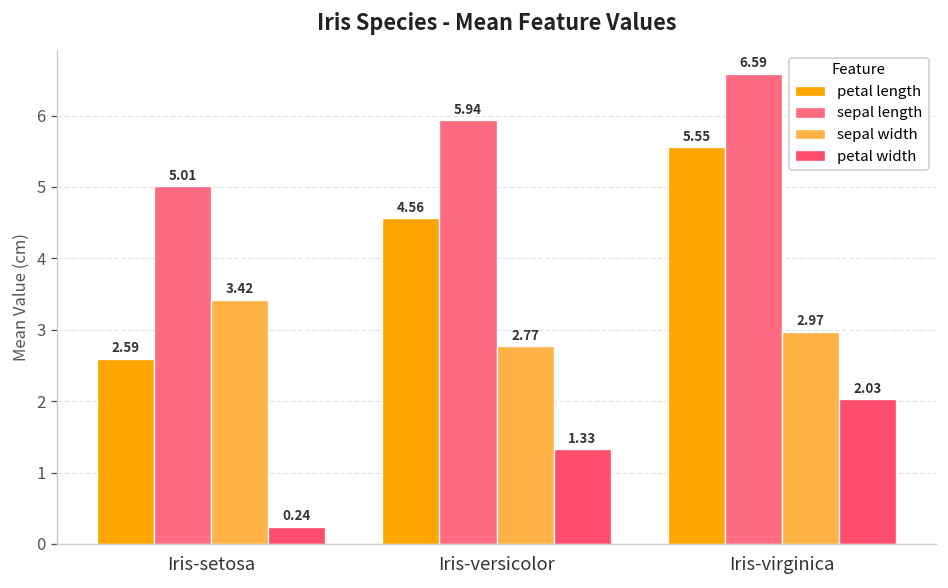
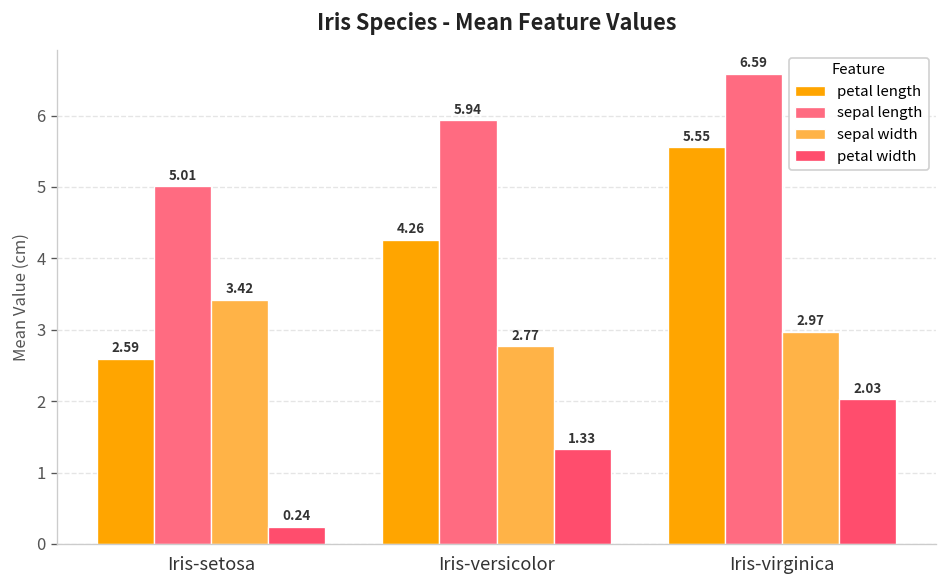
petal length, Iris-versicolor: 4.56 -> 4.26
